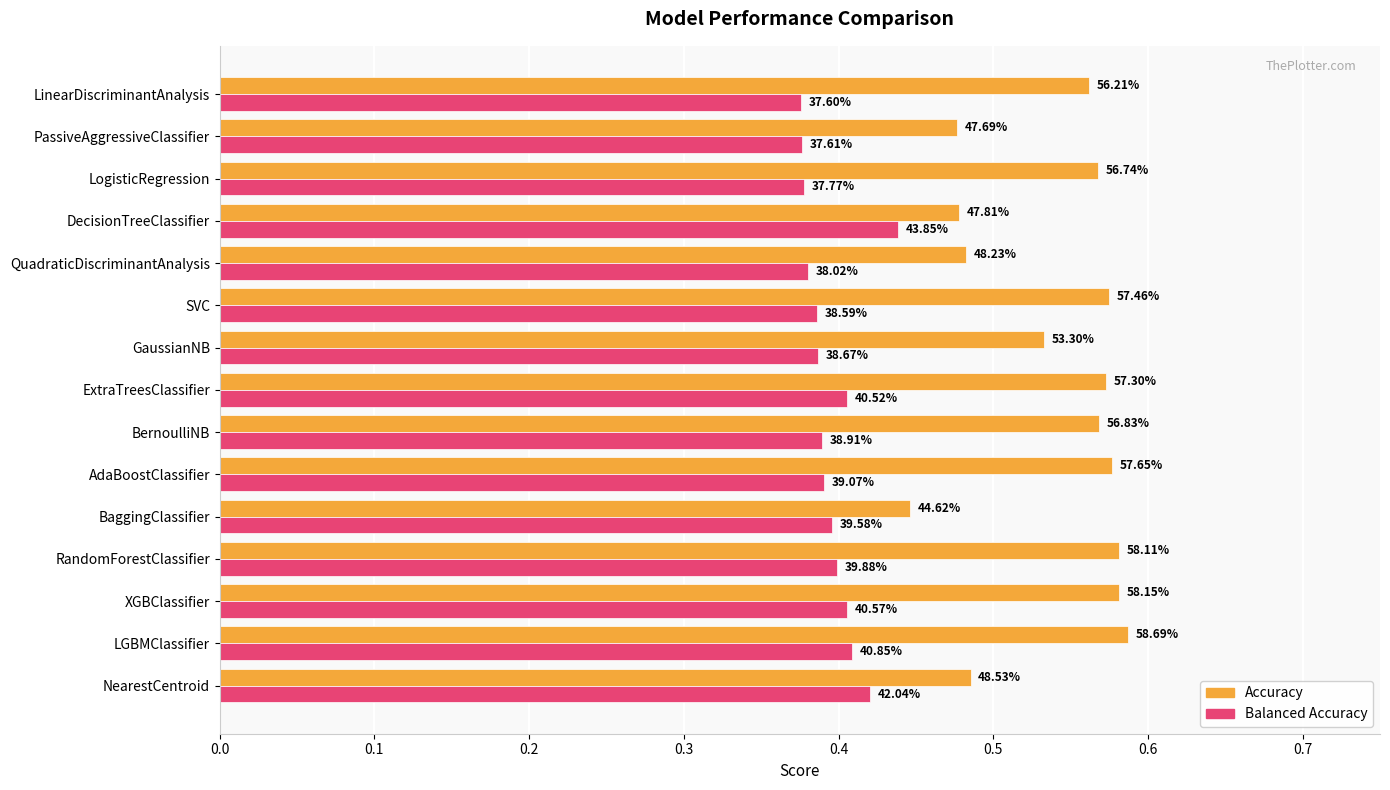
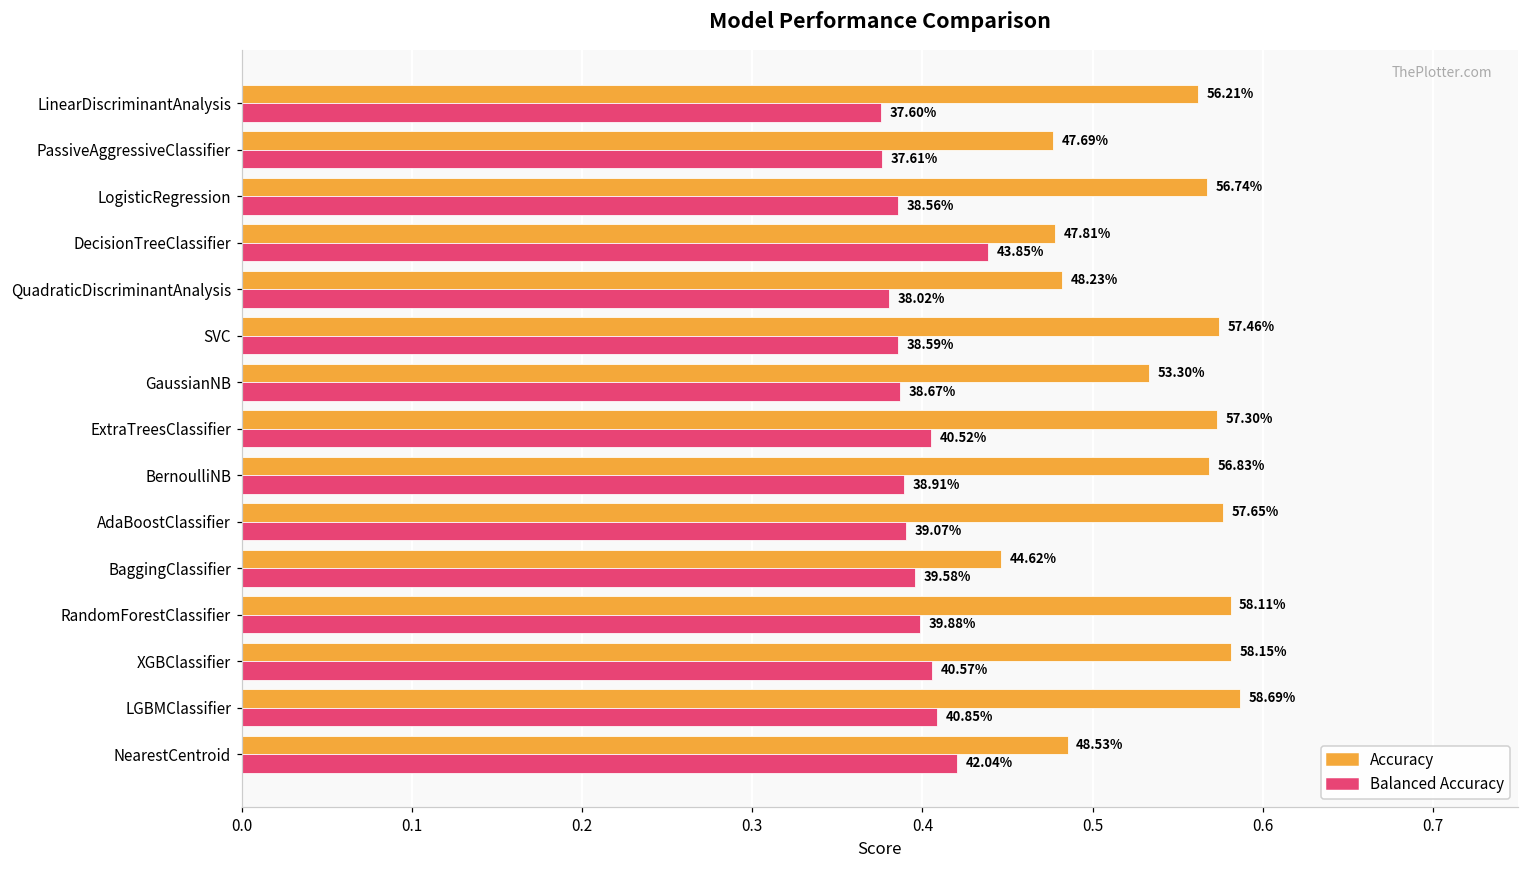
Balanced Accuracy, LogisticRegression: 37.77% -> 38.56%
